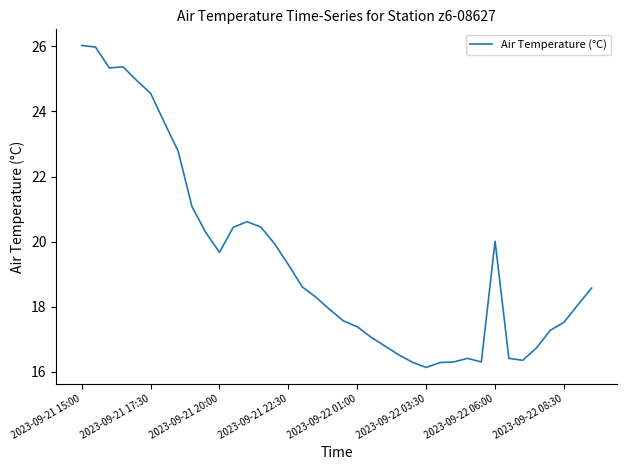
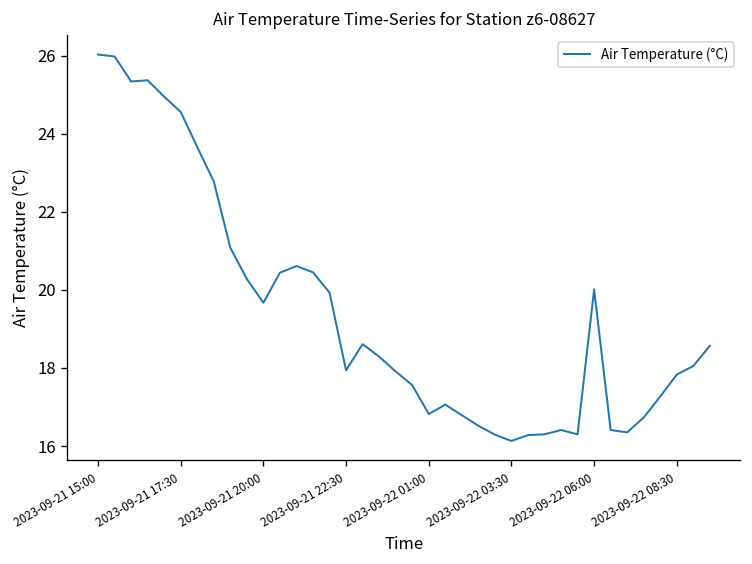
2023-09-21 22:30: 19.3 -> 17.9
2023-09-22 01:00: 17.4 -> 16.8
2023-09-22 08:30: 17.5 -> 17.8
